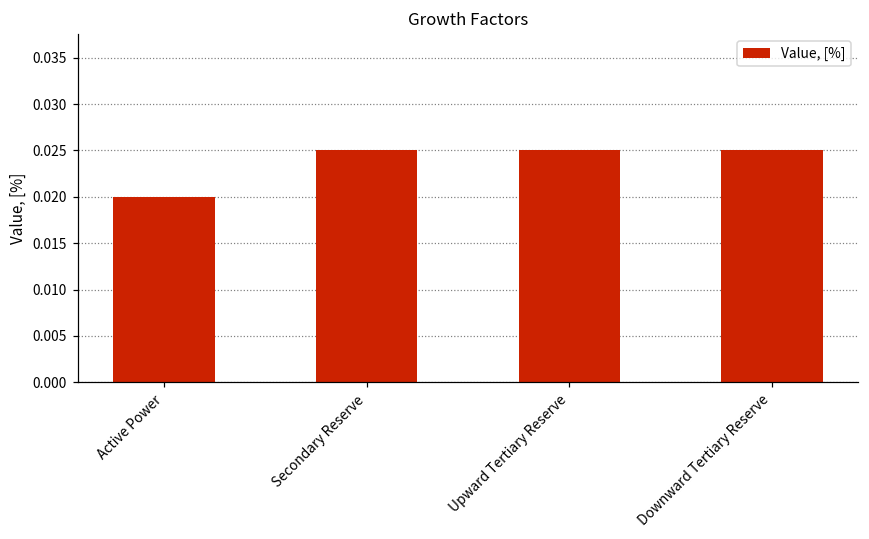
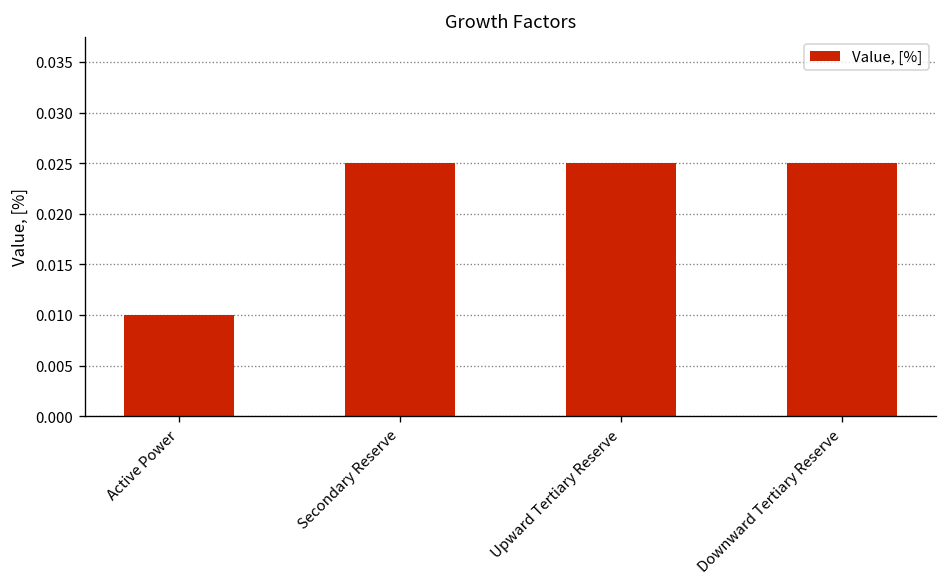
Active Power: 0.02 -> 0.01
